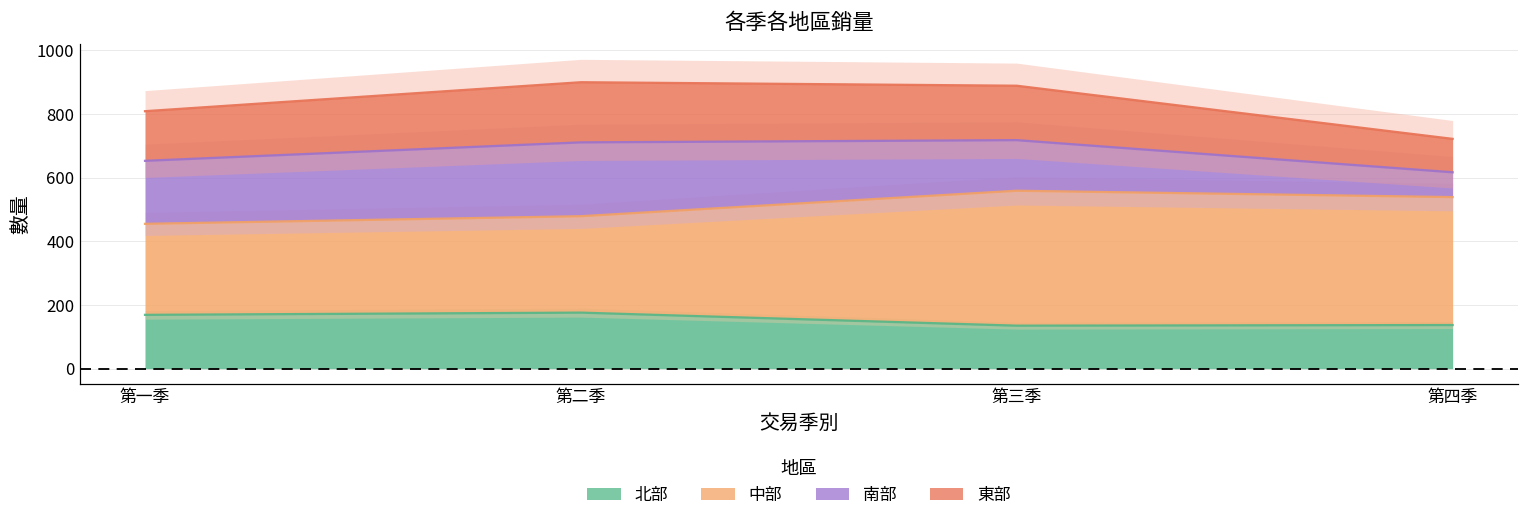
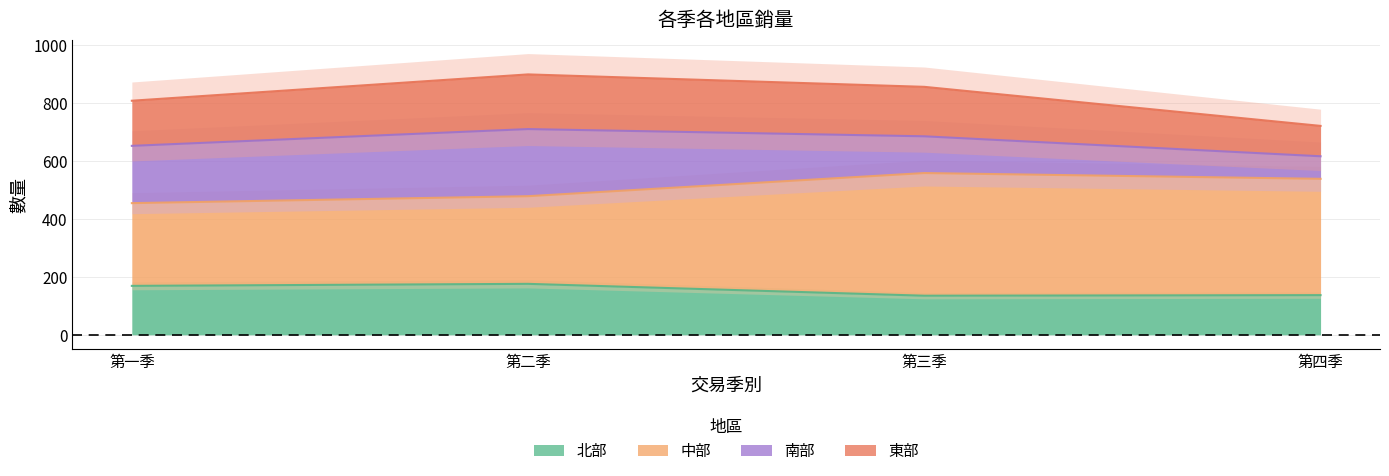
南部, 第三季: 160 -> 130
